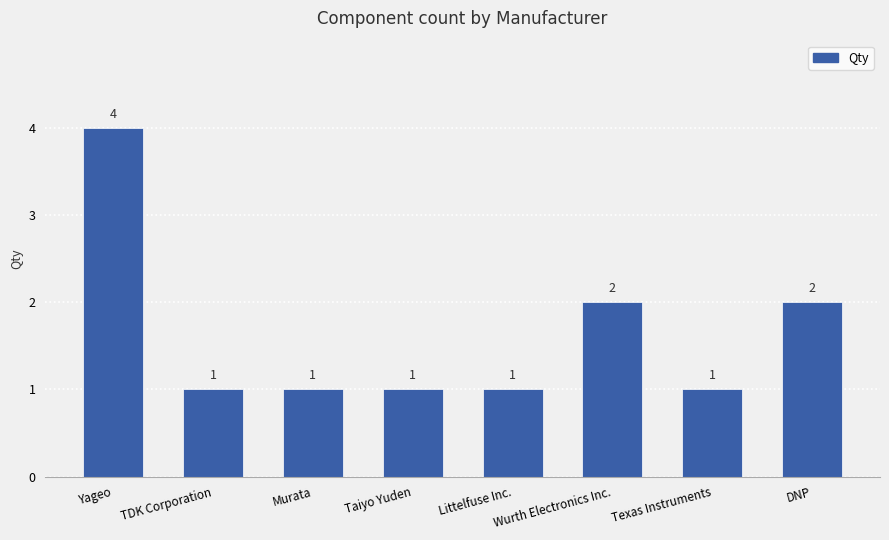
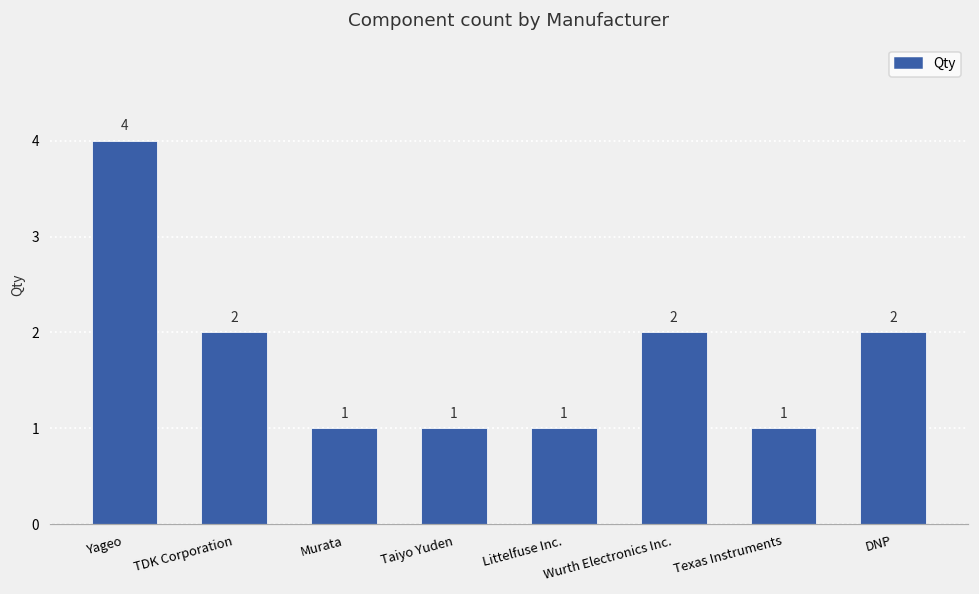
TDK Corporation: 1 -> 2
